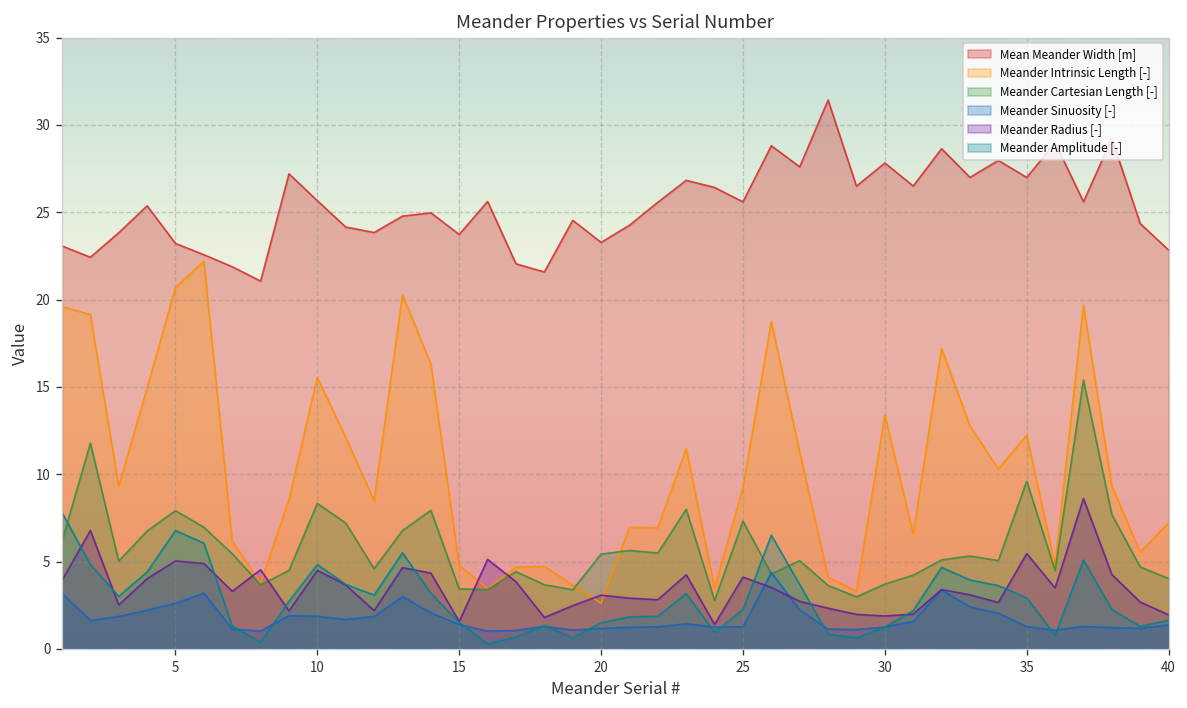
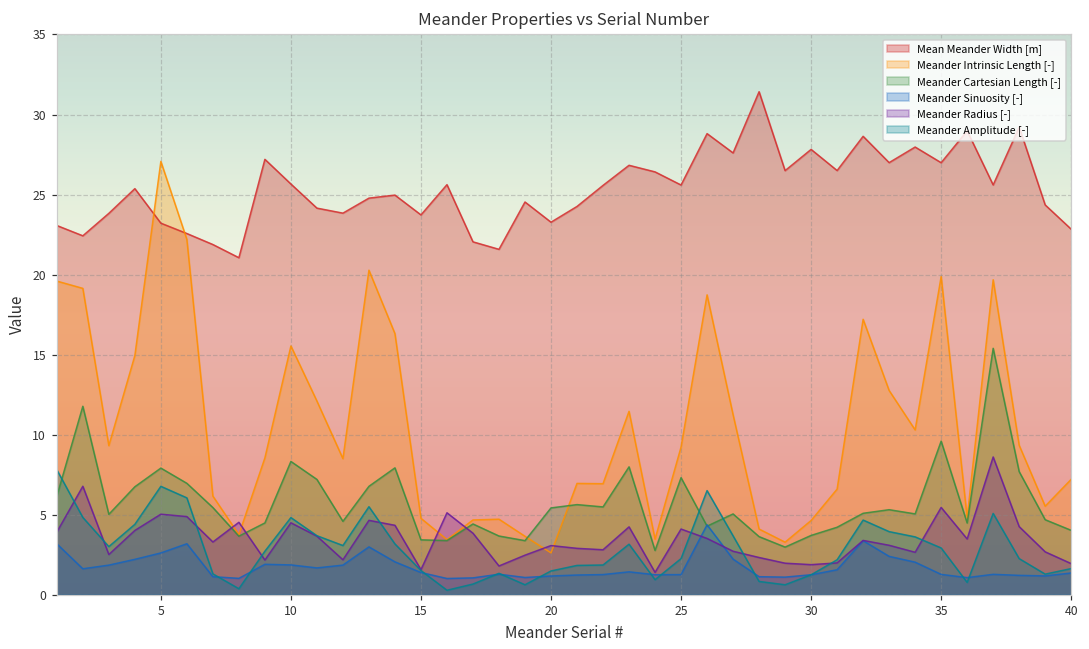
Meander Intrinsic Length [-], 5: 20.7 -> 27.1
Meander Intrinsic Length [-], 30: 13.4 -> 4.6
Meander Intrinsic Length [-], 35: 12.2 -> 19.9
